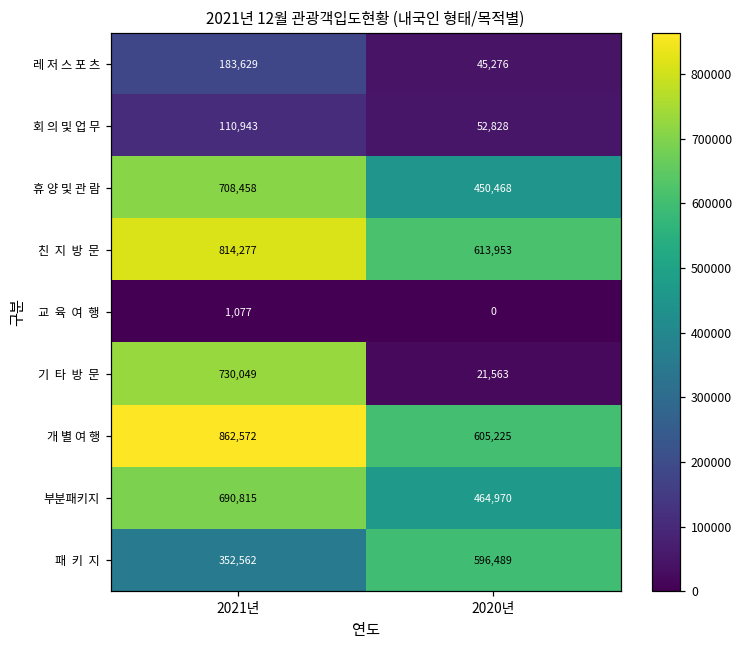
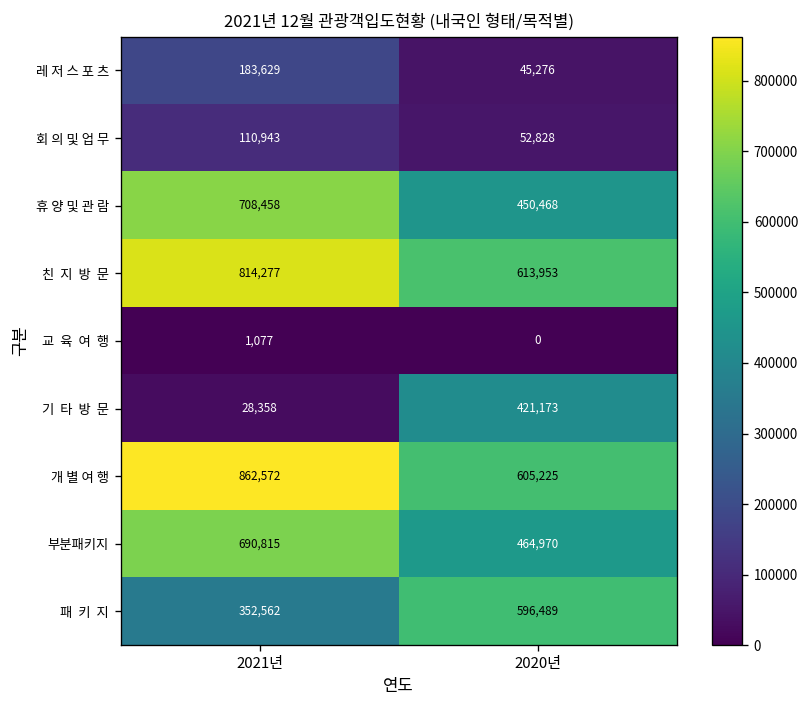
기 타 방 문, 2021년: 730,049 -> 28,358
기 타 방 문, 2020년: 21,563 -> 421,173
